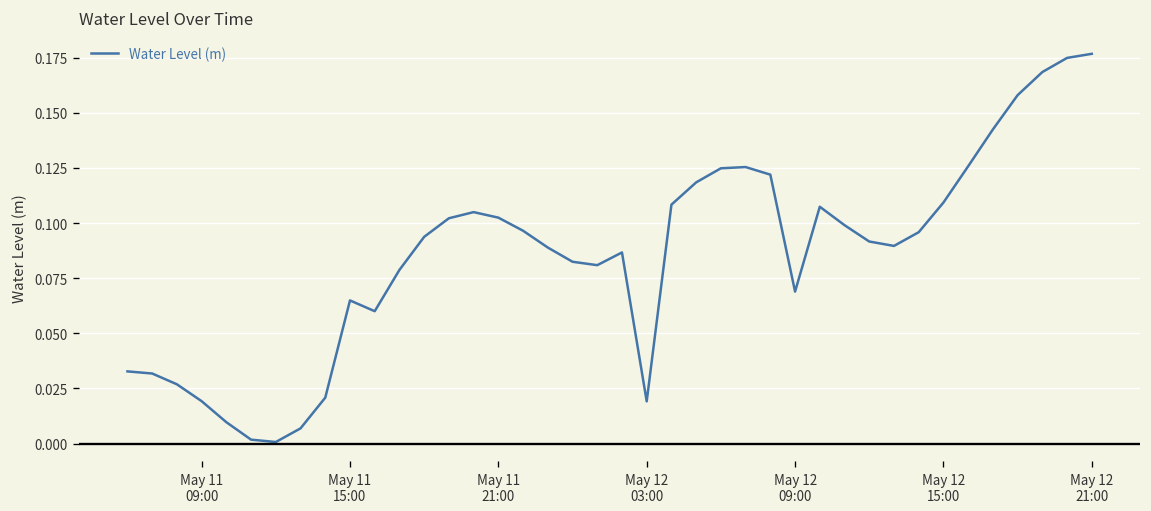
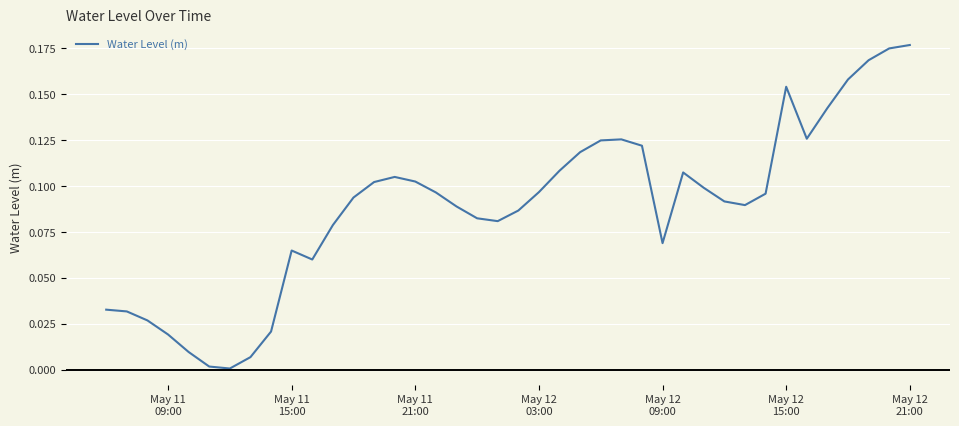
May 12 03:00: 0.019 -> 0.097
May 12 15:00: 0.109 -> 0.154
